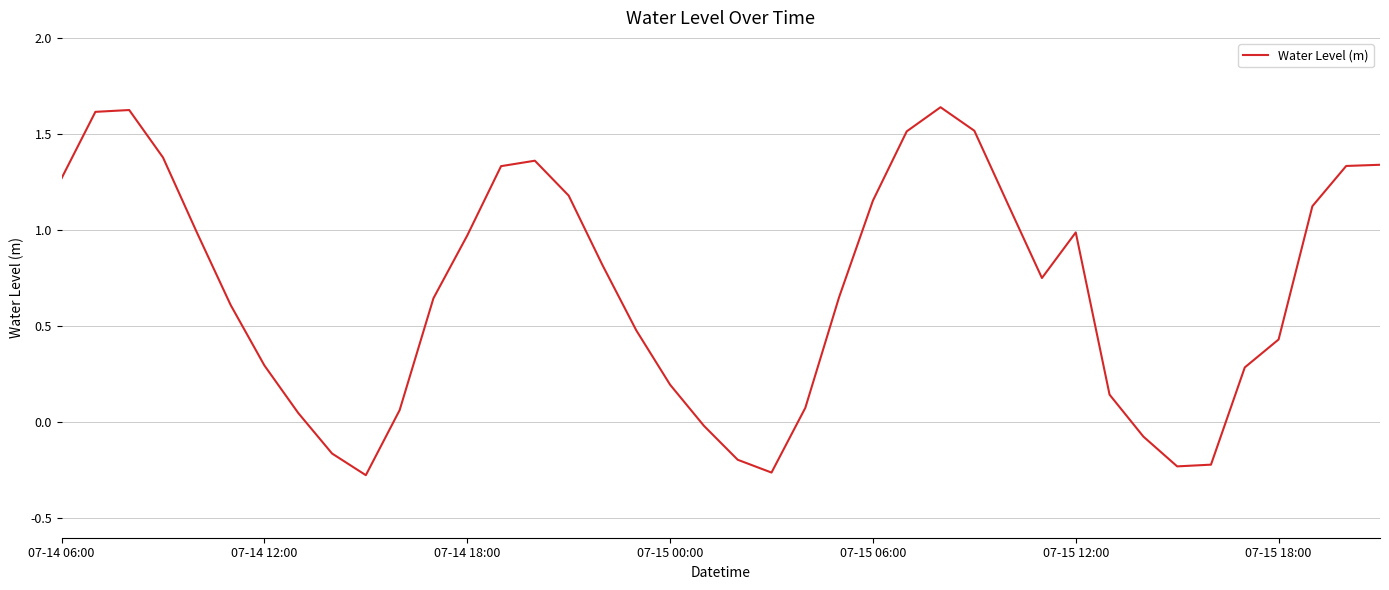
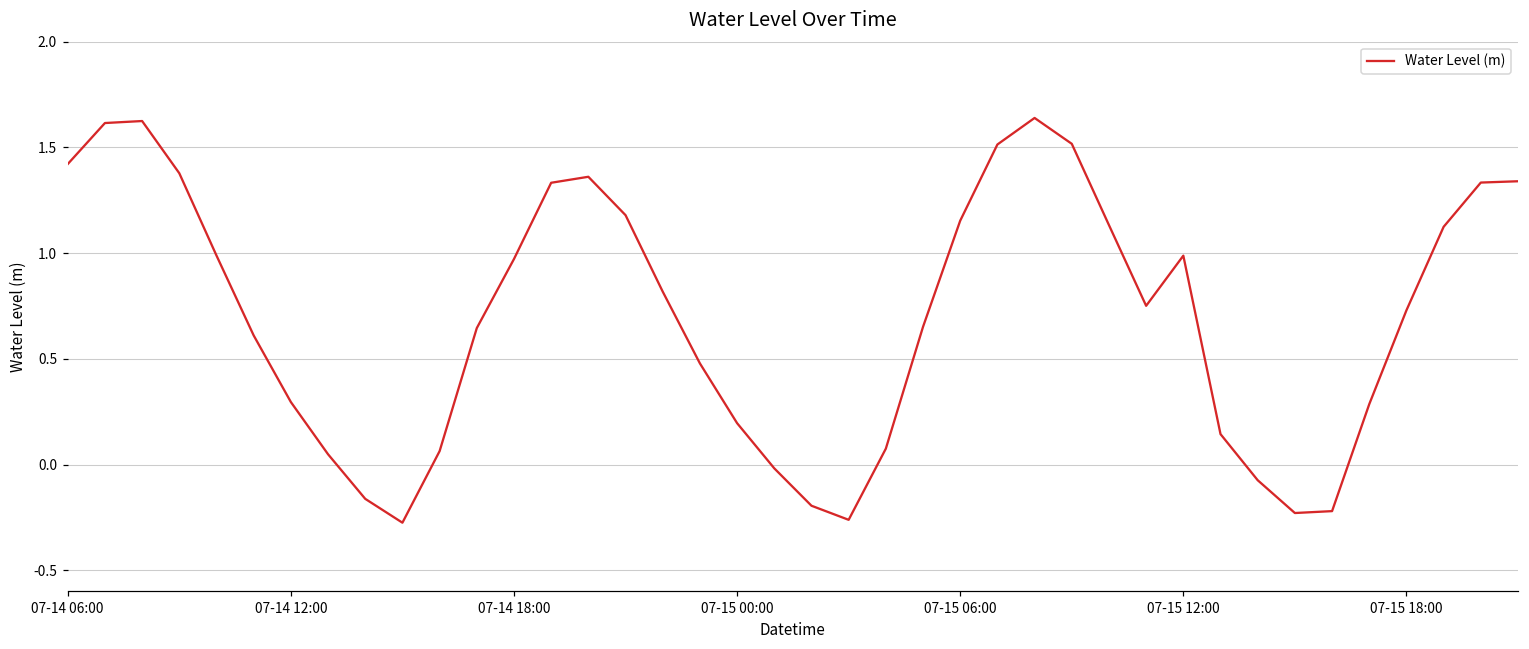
07-14 06:00: 1.27 -> 1.42
07-15 18:00: 0.43 -> 0.73
